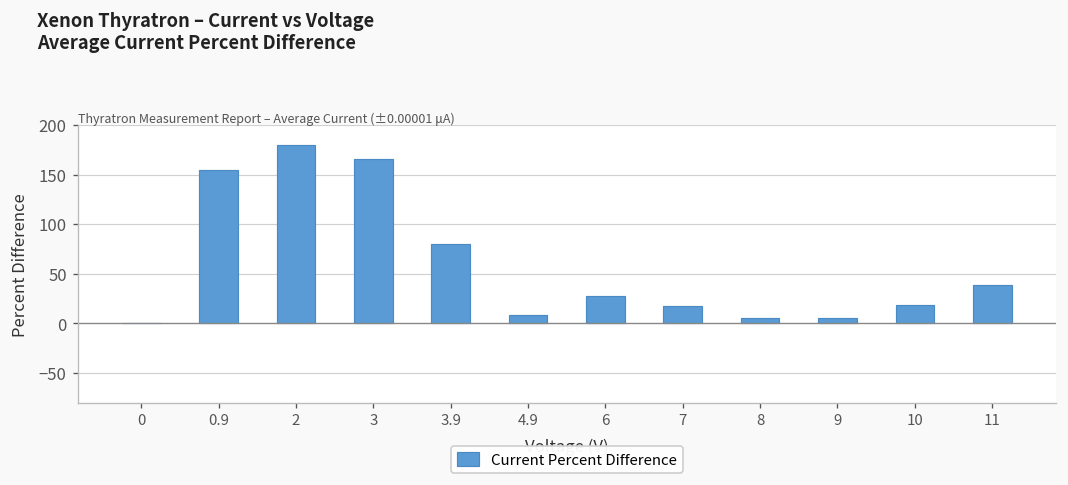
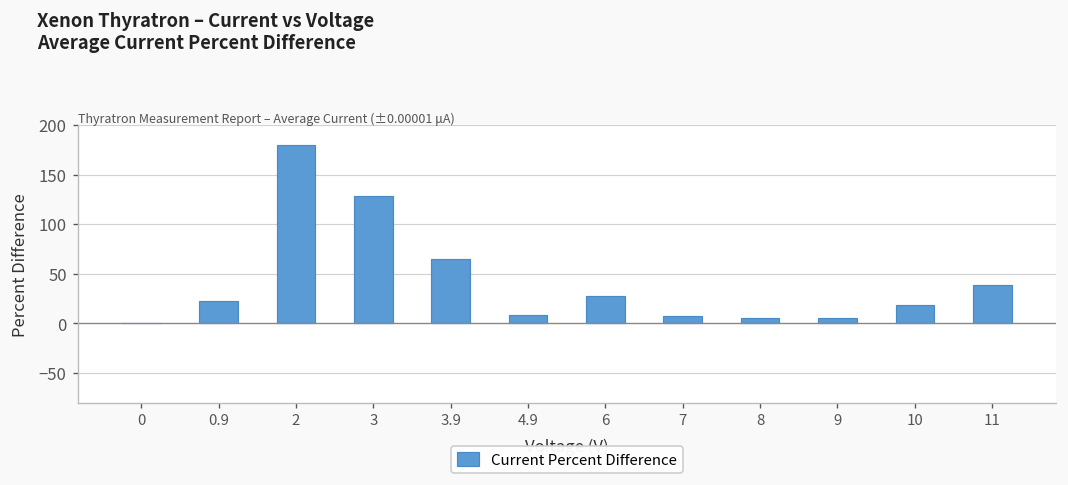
0.9: 150 -> 20
3: 170 -> 130
3.9: 80 -> 70
7: 20 -> 10
